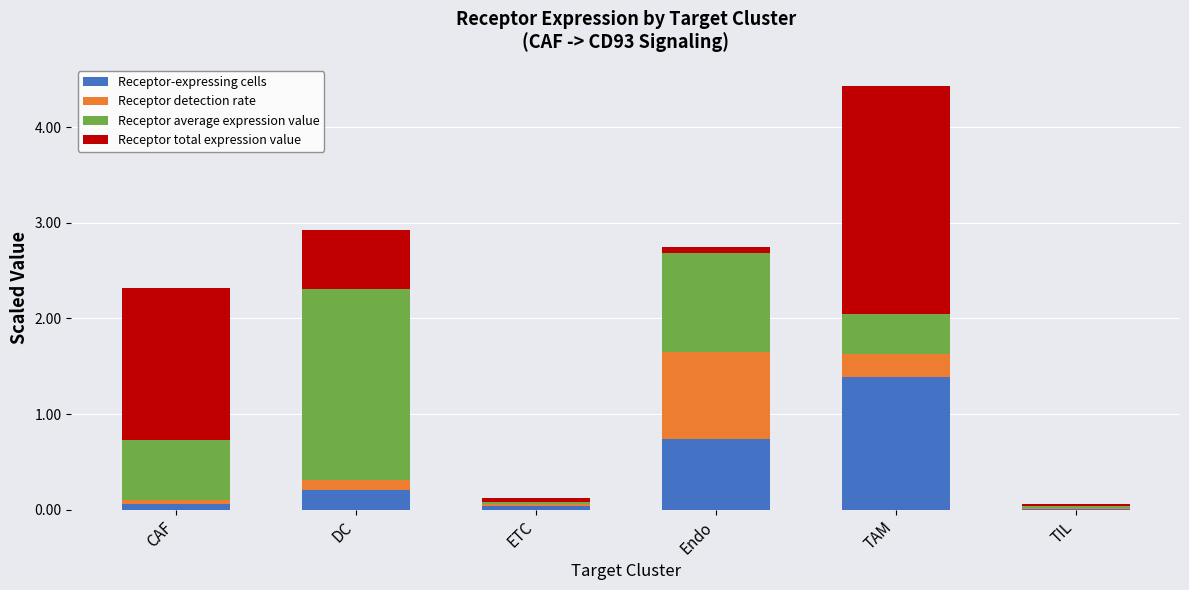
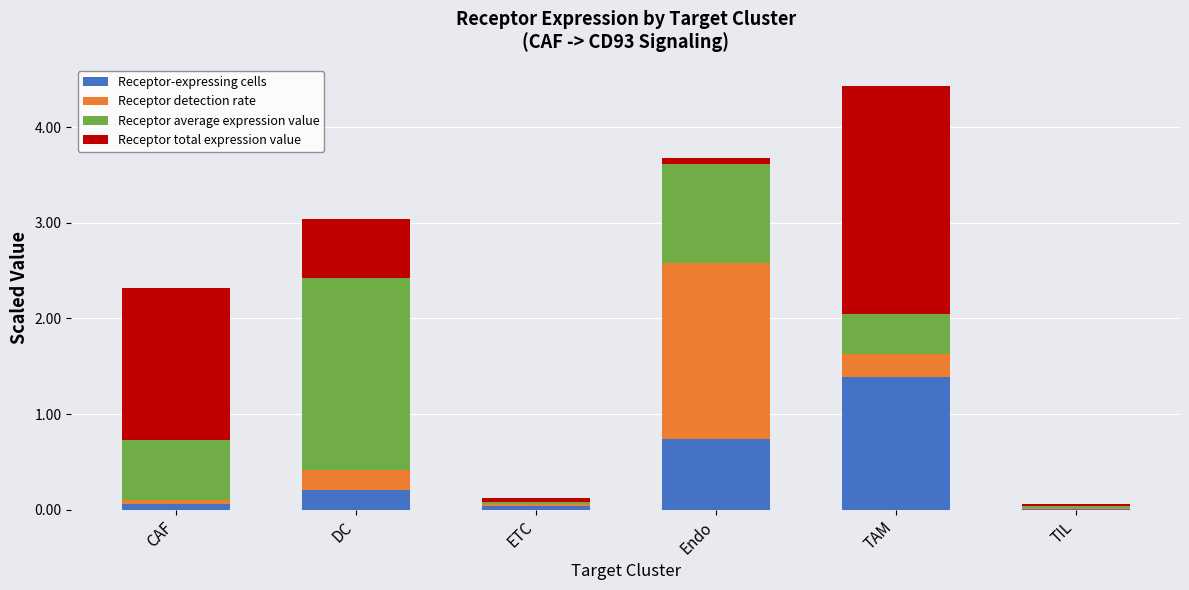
Receptor detection rate, DC: 0.1 -> 0.2
Receptor detection rate, Endo: 0.9 -> 1.8
